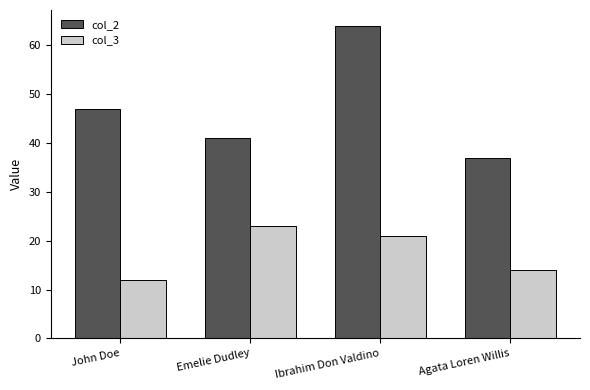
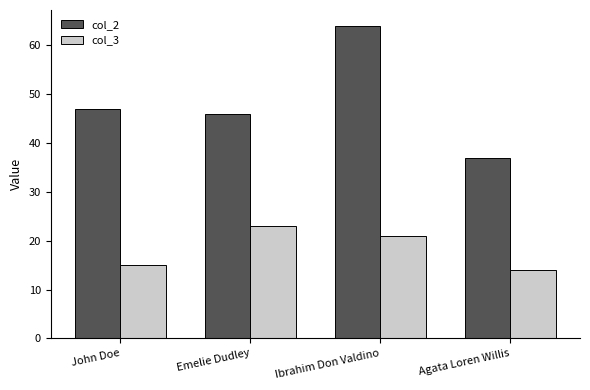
col_3, John Doe: 12 -> 15
col_2, Emelie Dudley: 41 -> 46
